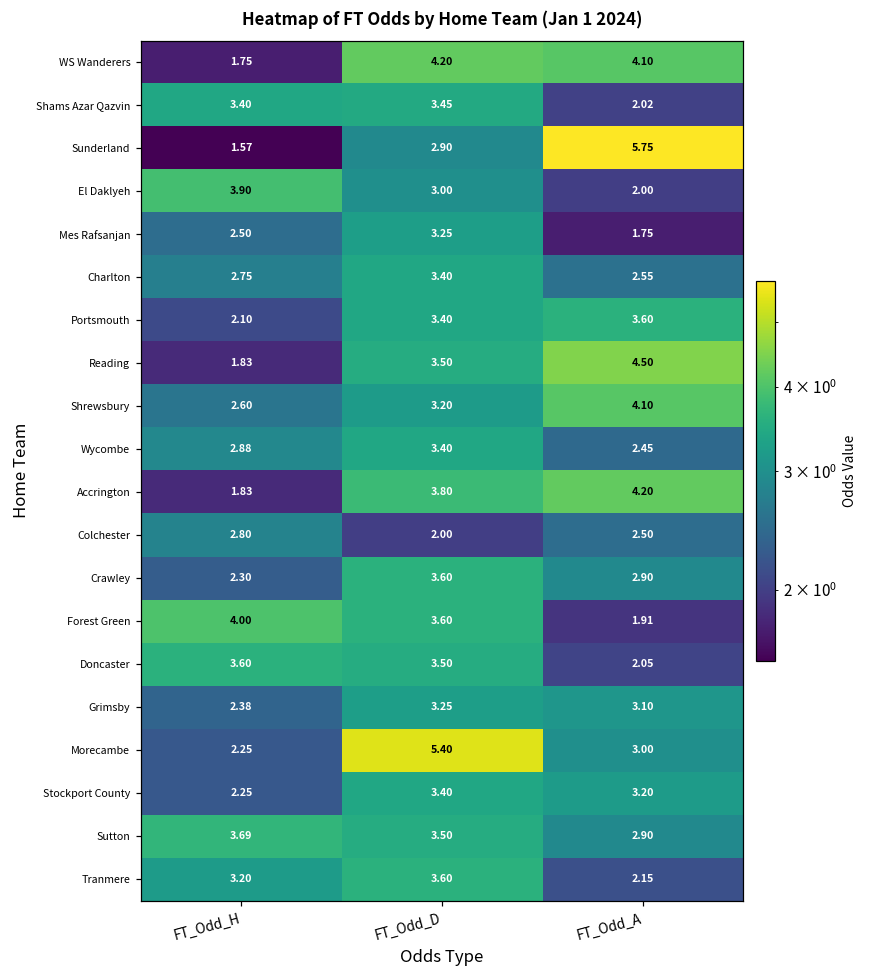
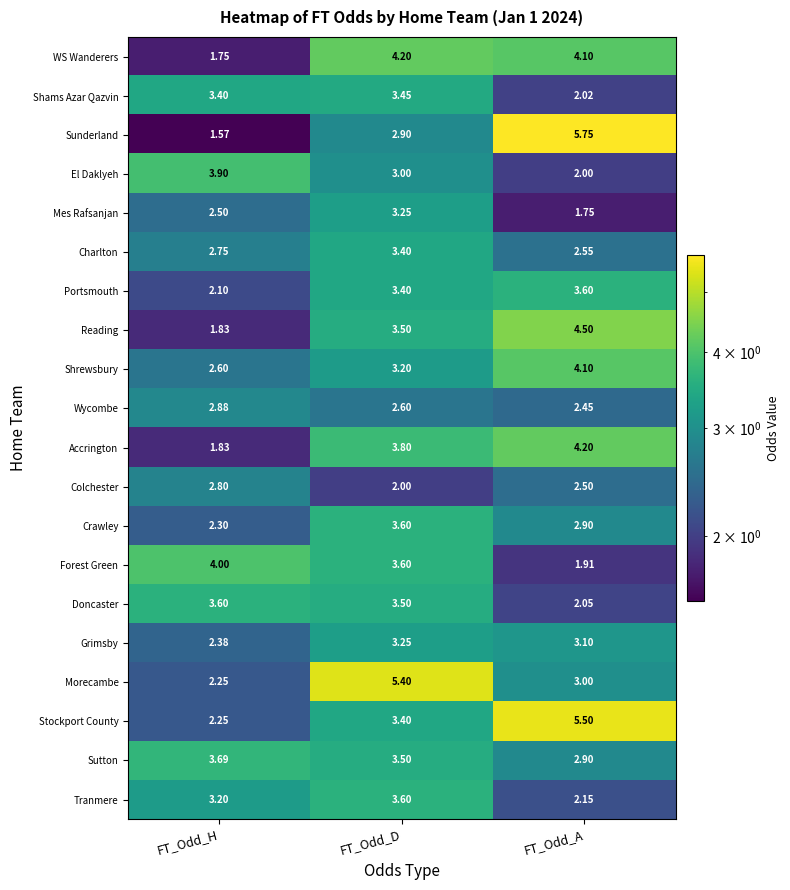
Wycombe, FT_Odd_D: 3.40 -> 2.60
Stockport County, FT_Odd_A: 3.20 -> 5.50
